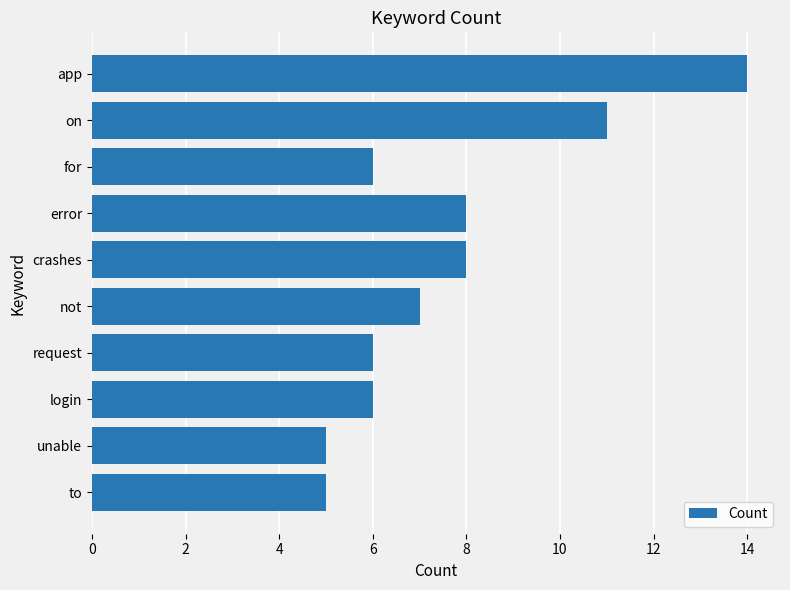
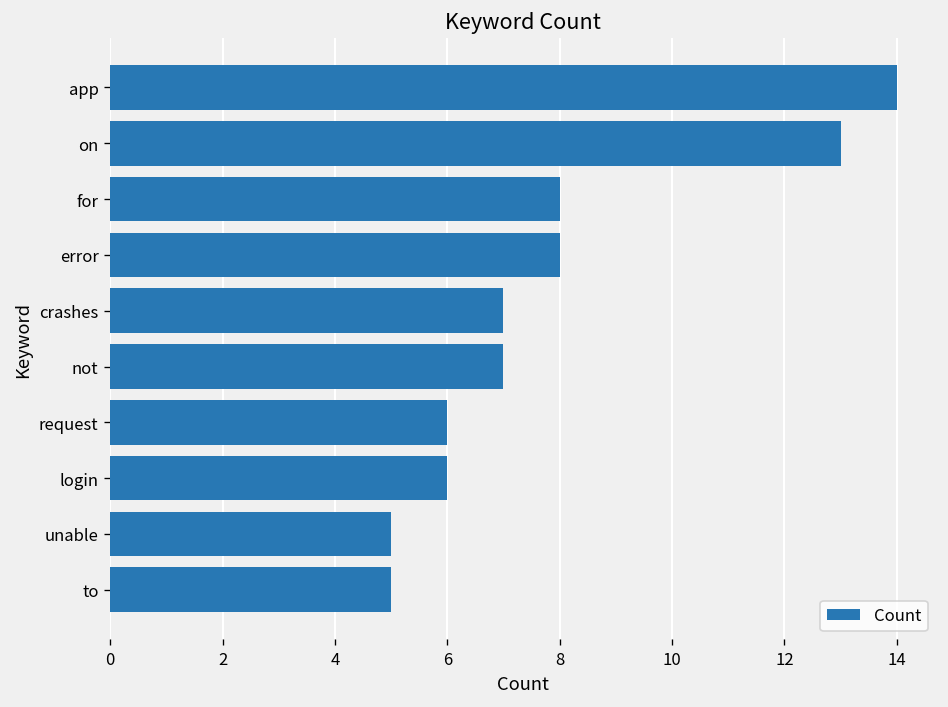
on: 11 -> 13
for: 6 -> 8
crashes: 8 -> 7
